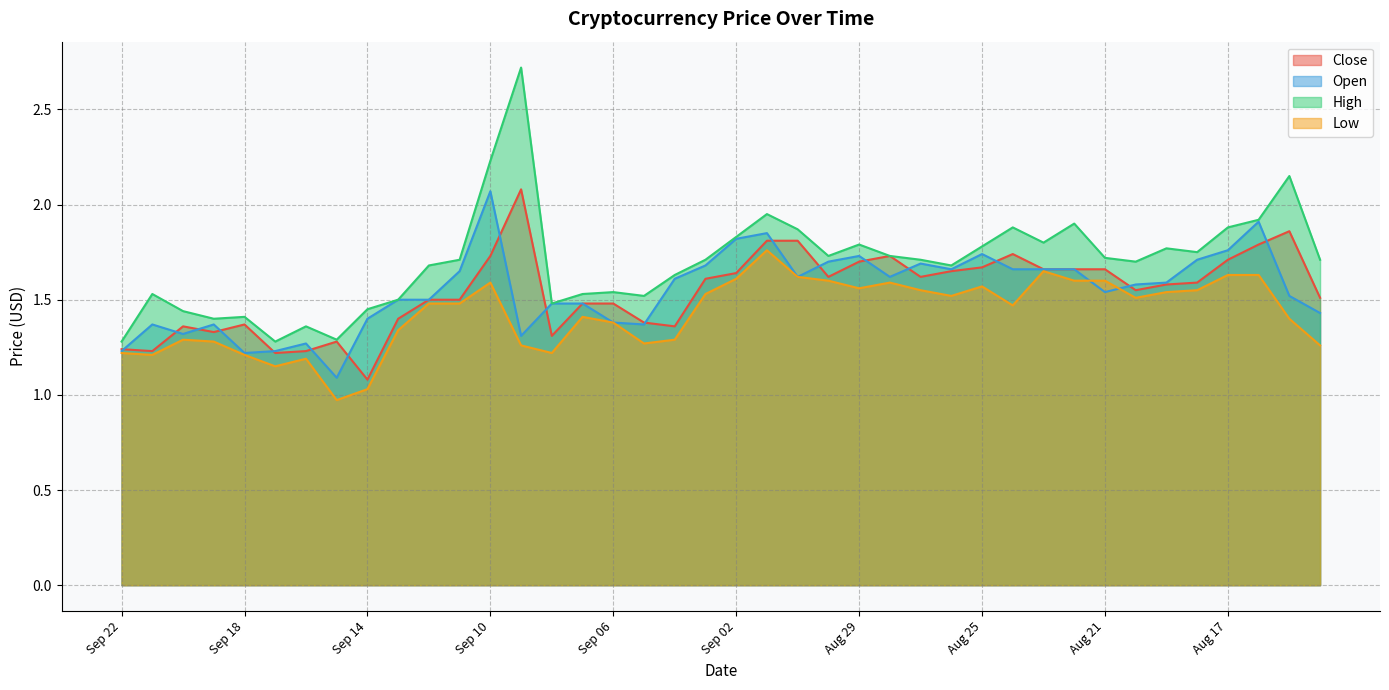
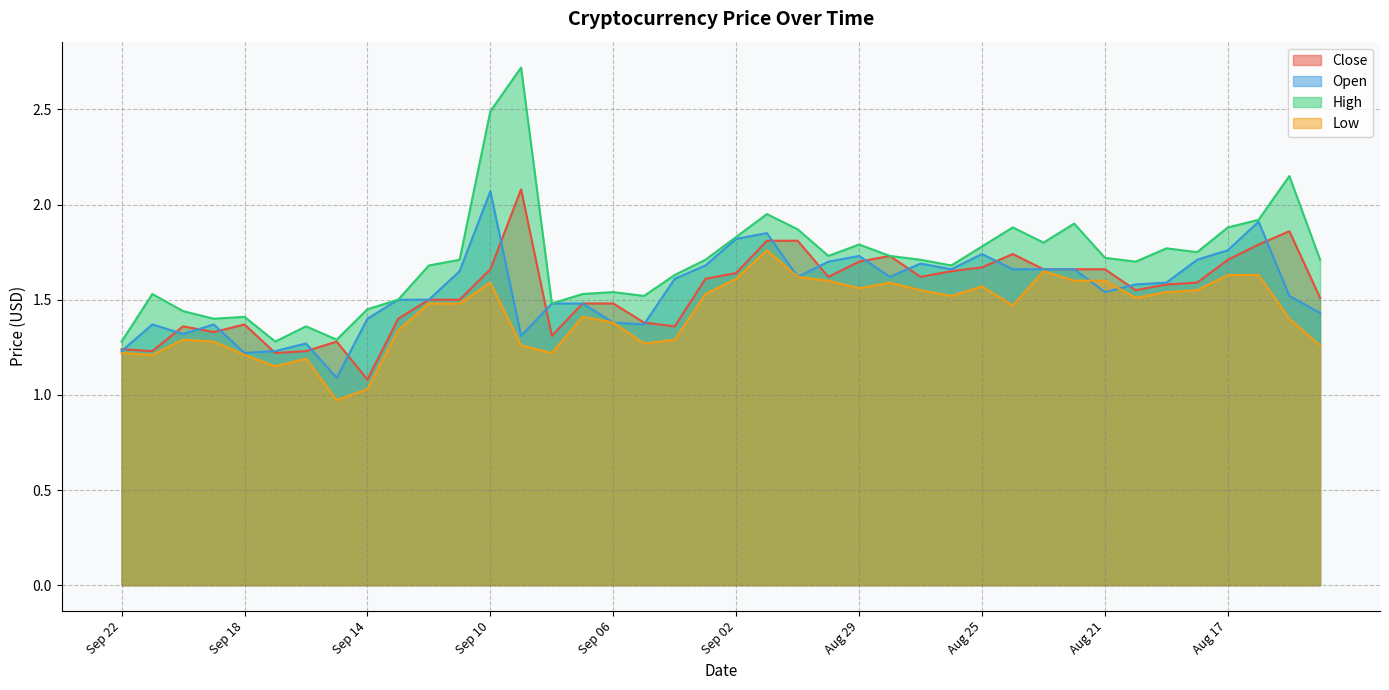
Close, Sep 10: 1.73 -> 1.66
High, Sep 10: 2.23 -> 2.49
